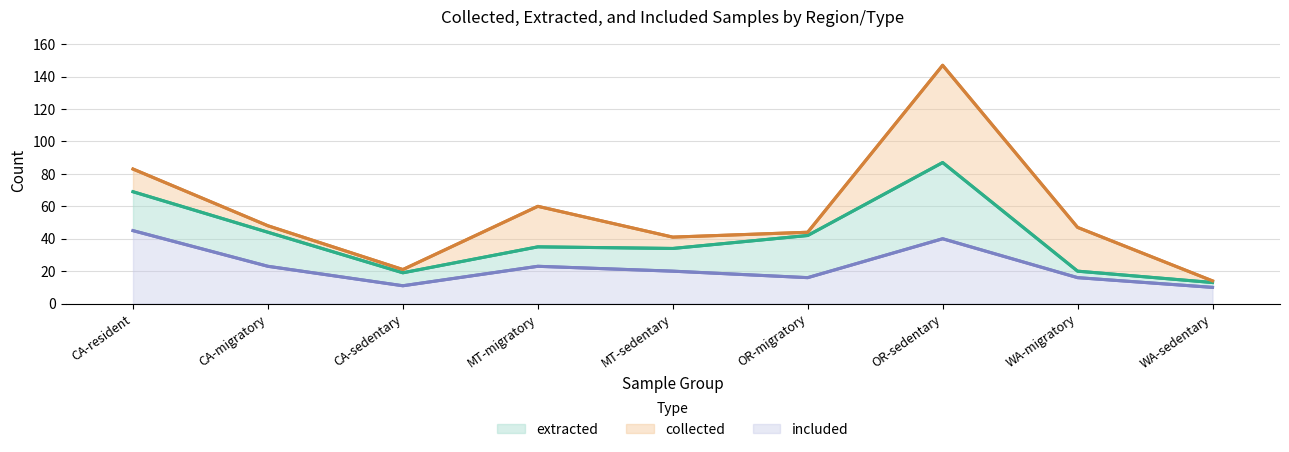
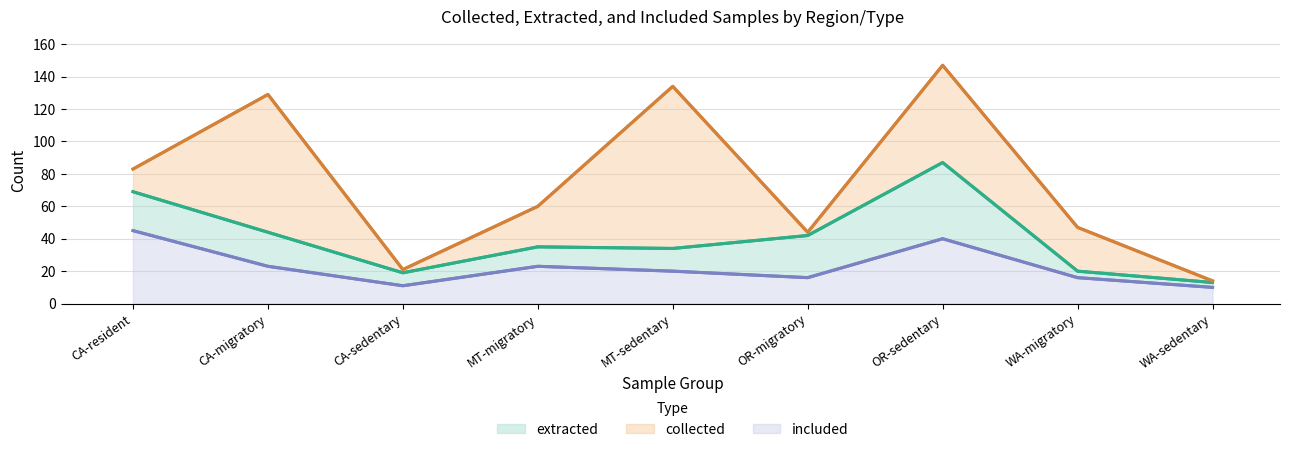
collected, CA-migratory: 48 -> 129
collected, MT-sedentary: 41 -> 134
